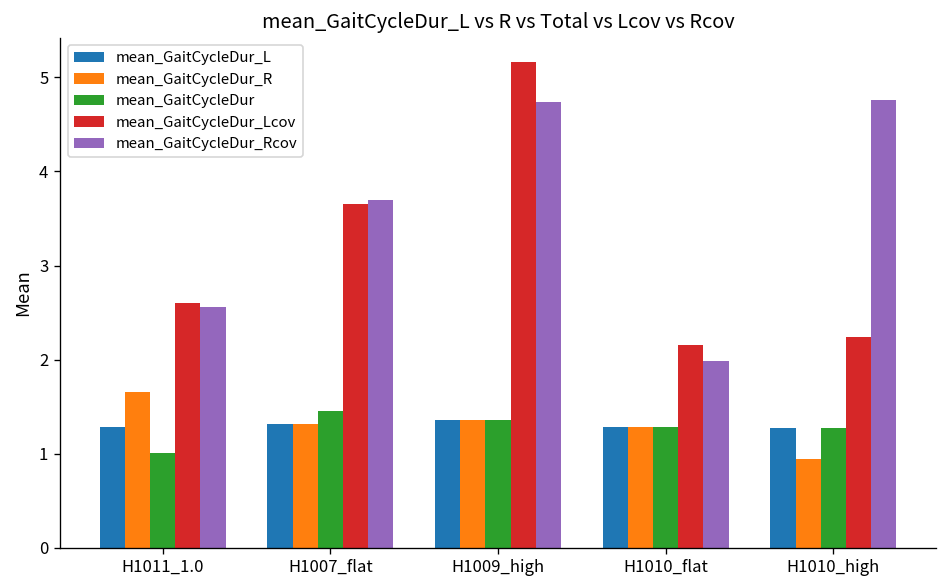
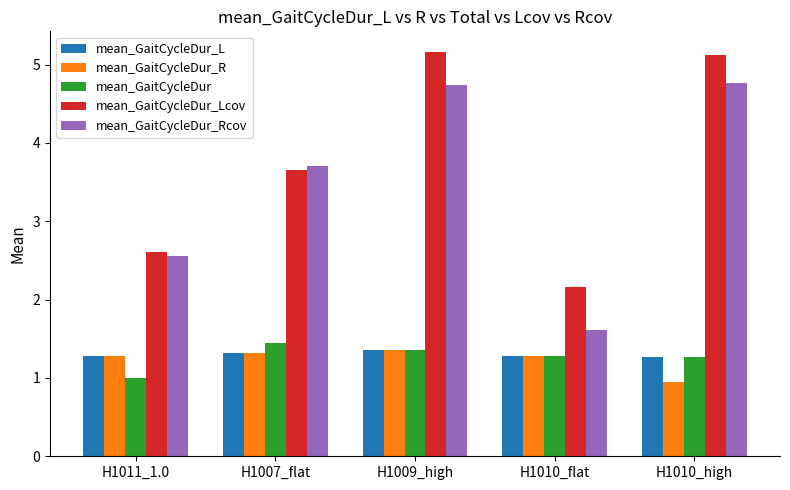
mean_GaitCycleDur_R, H1011_1.0: 1.7 -> 1.3
mean_GaitCycleDur_Rcov, H1010_flat: 2.0 -> 1.6
mean_GaitCycleDur_Lcov, H1010_high: 2.2 -> 5.1
